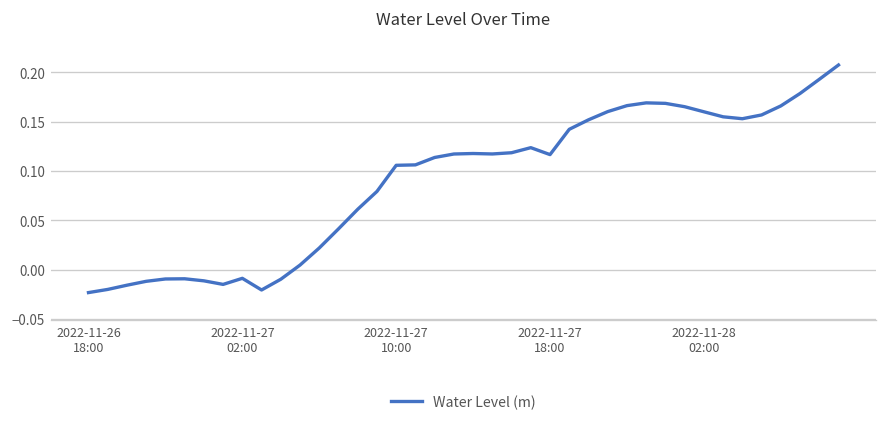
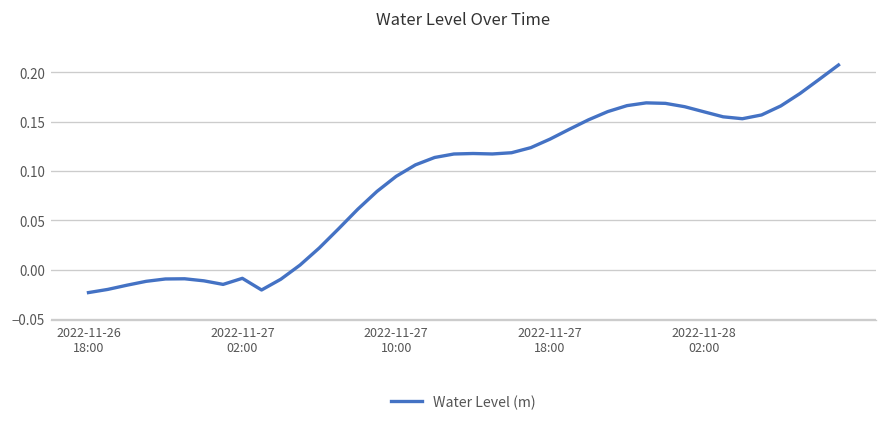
2022-11-27 10:00: 0.11 -> 0.09
2022-11-27 18:00: 0.12 -> 0.13
